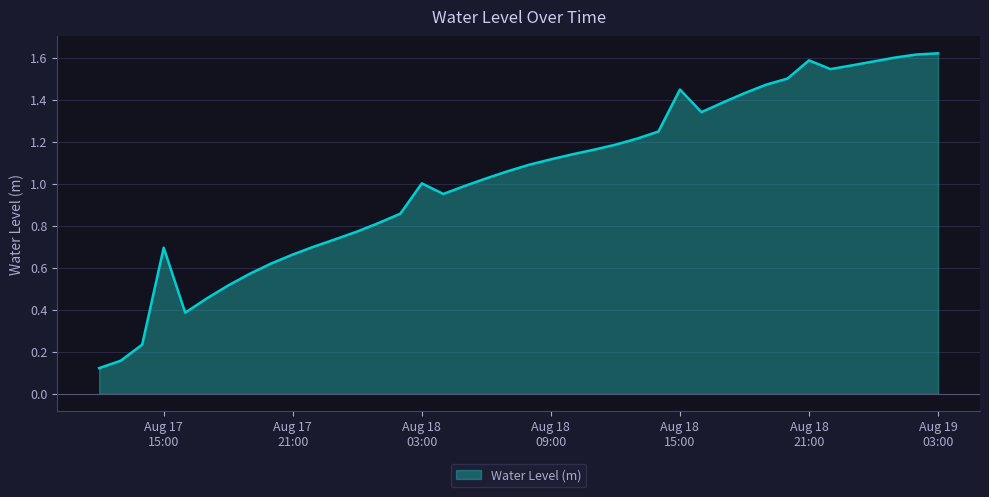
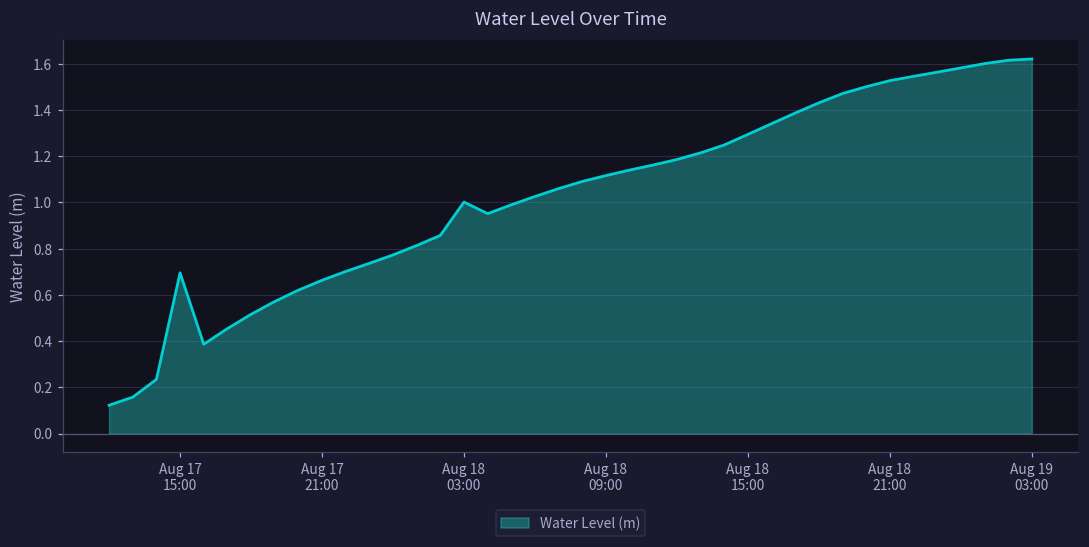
Aug 18 15:00: 1.45 -> 1.29
Aug 18 21:00: 1.59 -> 1.53
